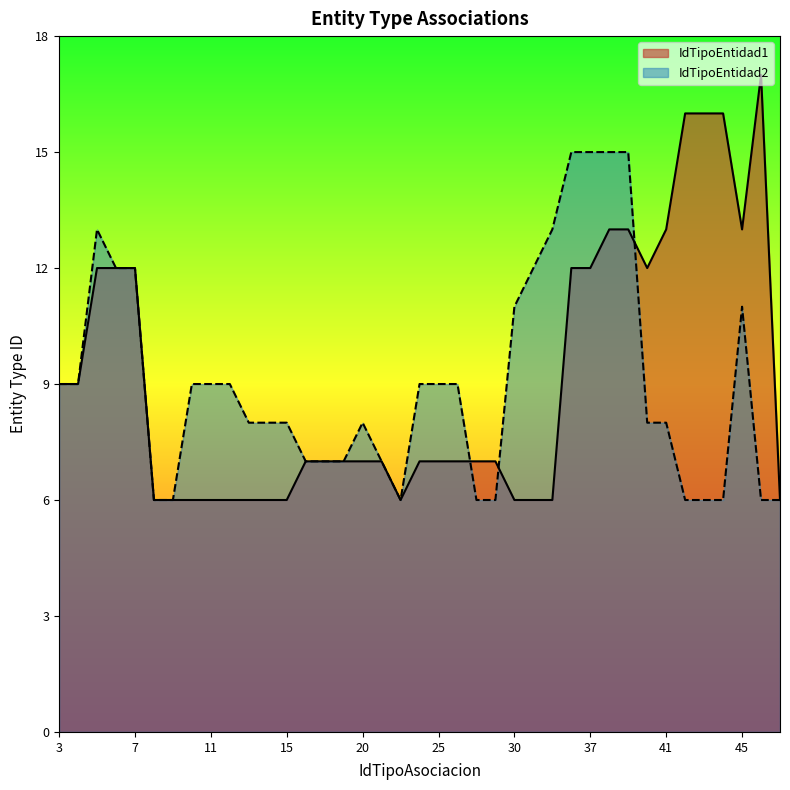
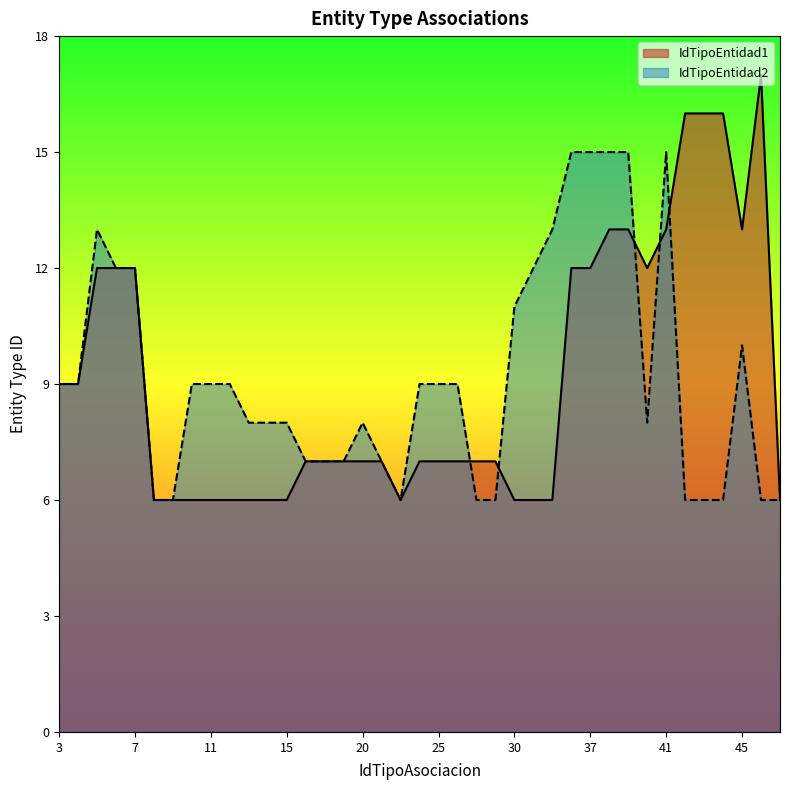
IdTipoEntidad2, 41: 8 -> 15
IdTipoEntidad2, 45: 11 -> 10
